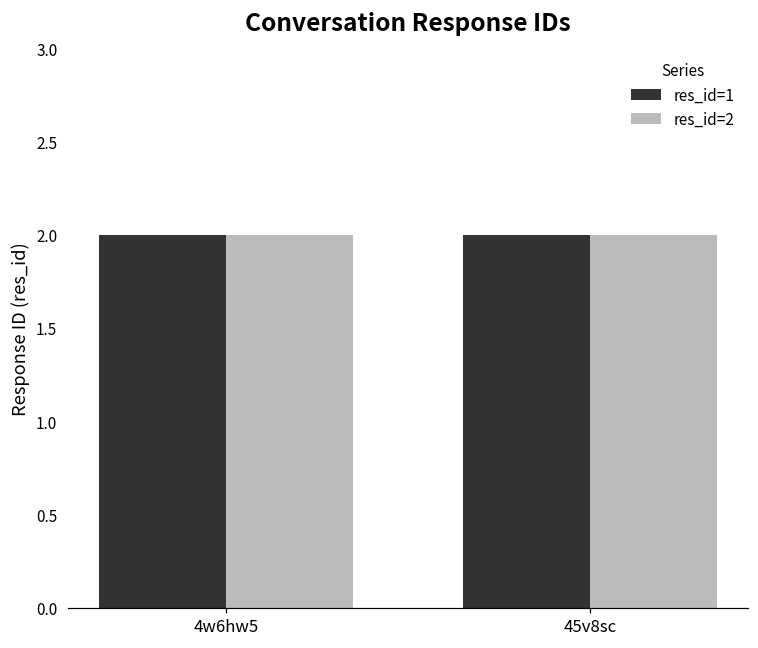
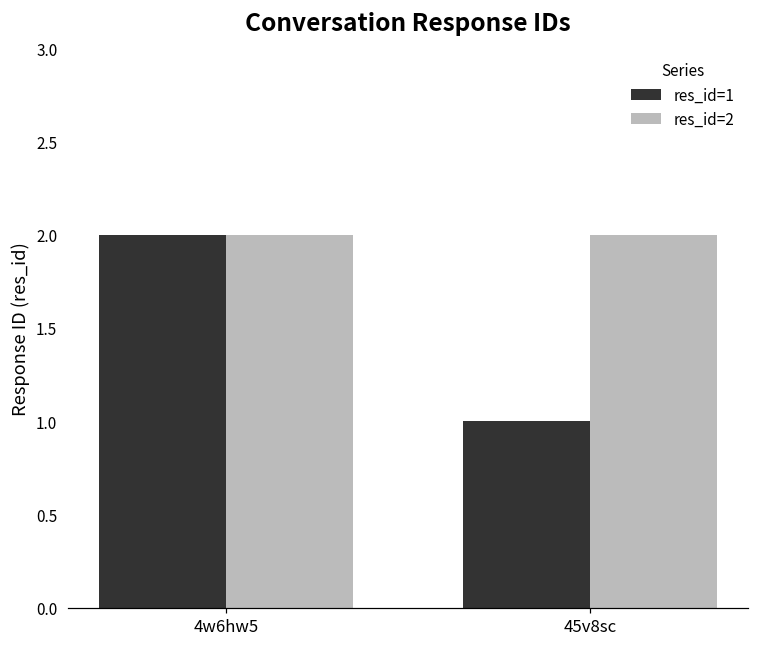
res_id=1, 45v8sc: 2 -> 1
